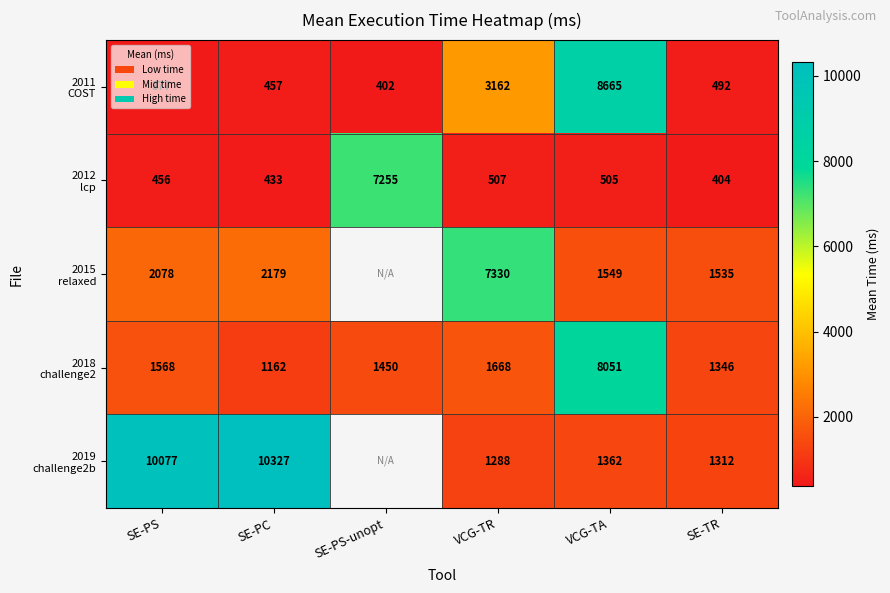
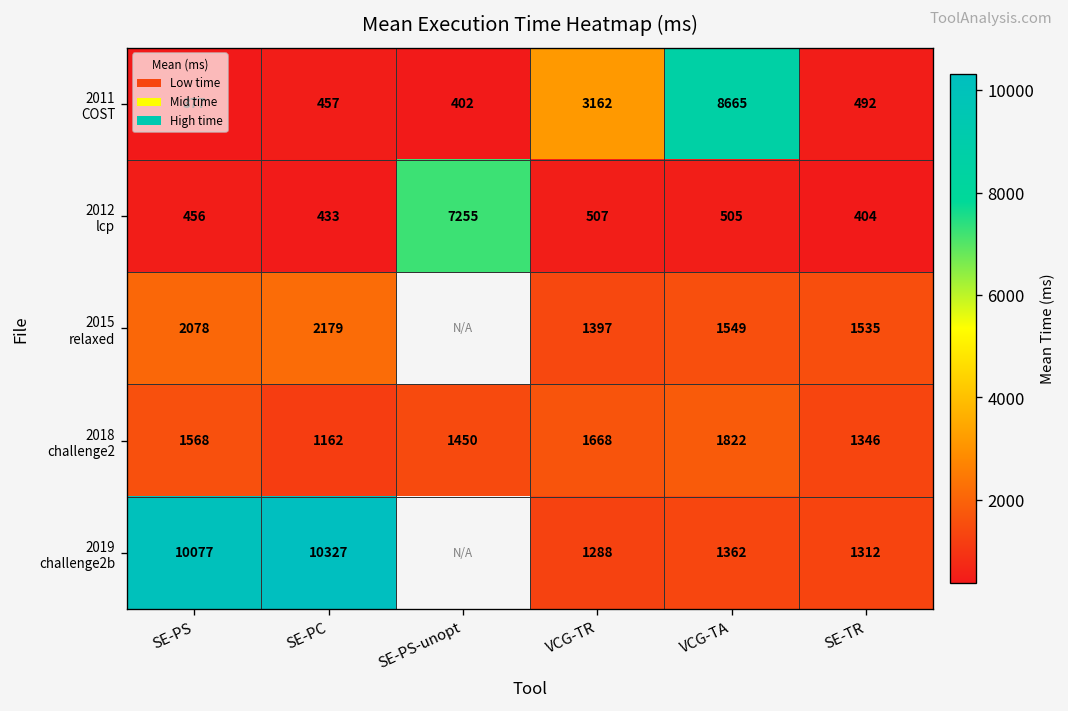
2015 relaxed, VCG-TR: 7330 -> 1397
2018 challenge2, VCG-TA: 8051 -> 1822
